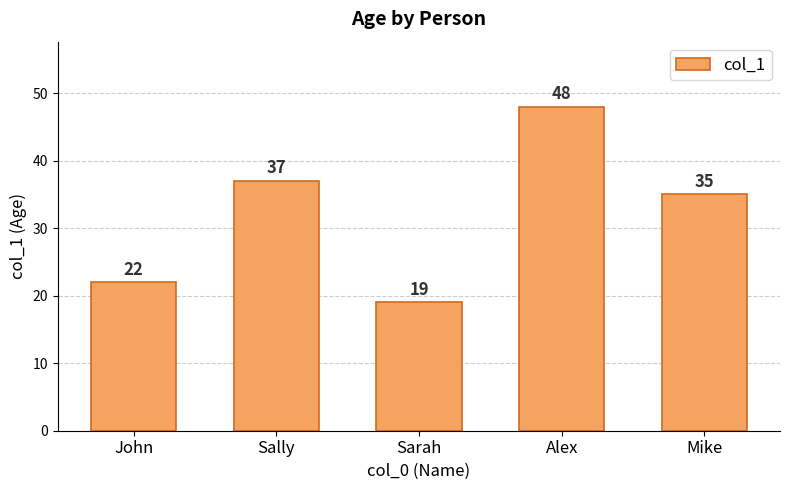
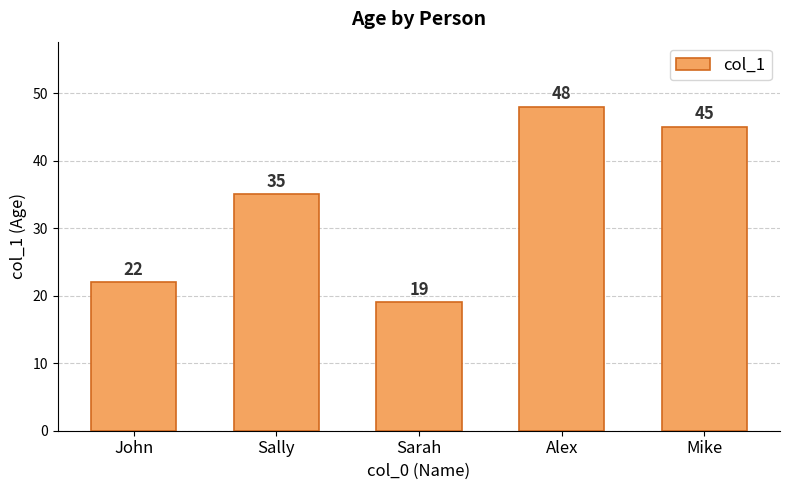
Sally: 37 -> 35
Mike: 35 -> 45
